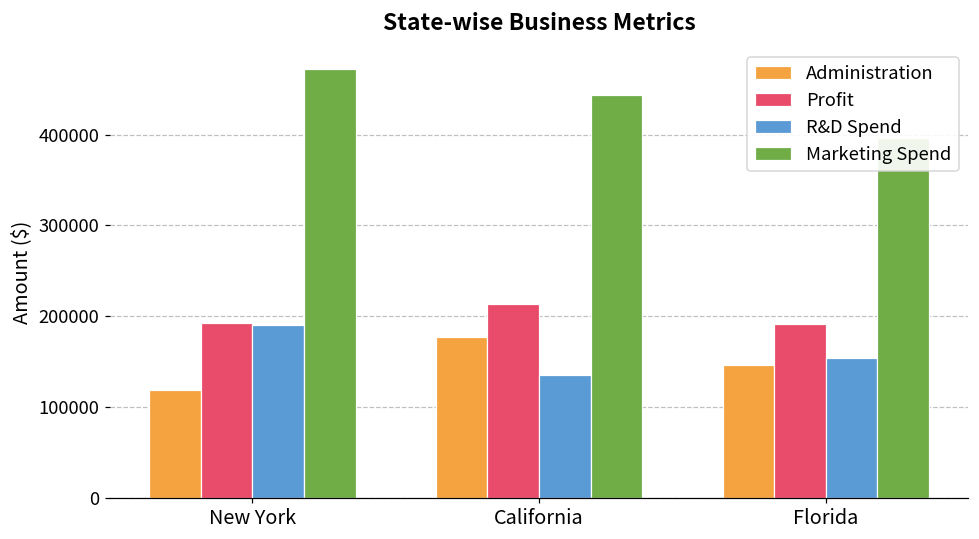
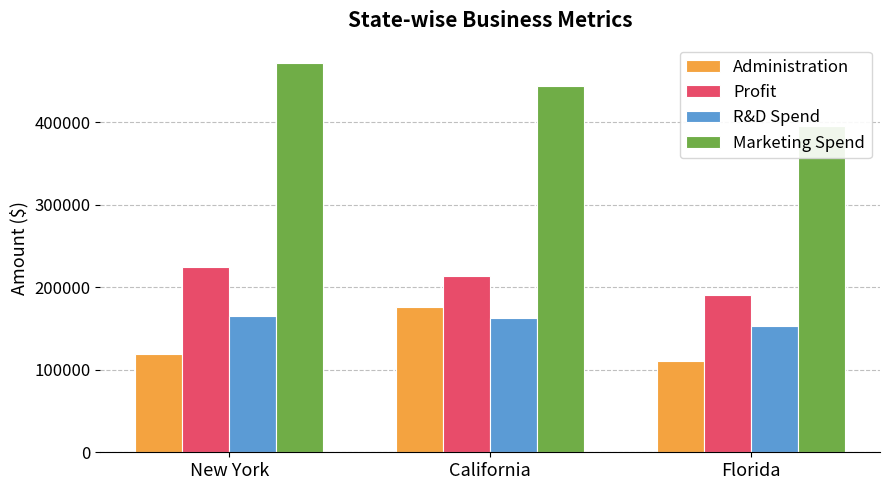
Profit, New York: 190000 -> 220000
R&D Spend, New York: 190000 -> 170000
R&D Spend, California: 130000 -> 160000
Administration, Florida: 150000 -> 110000
